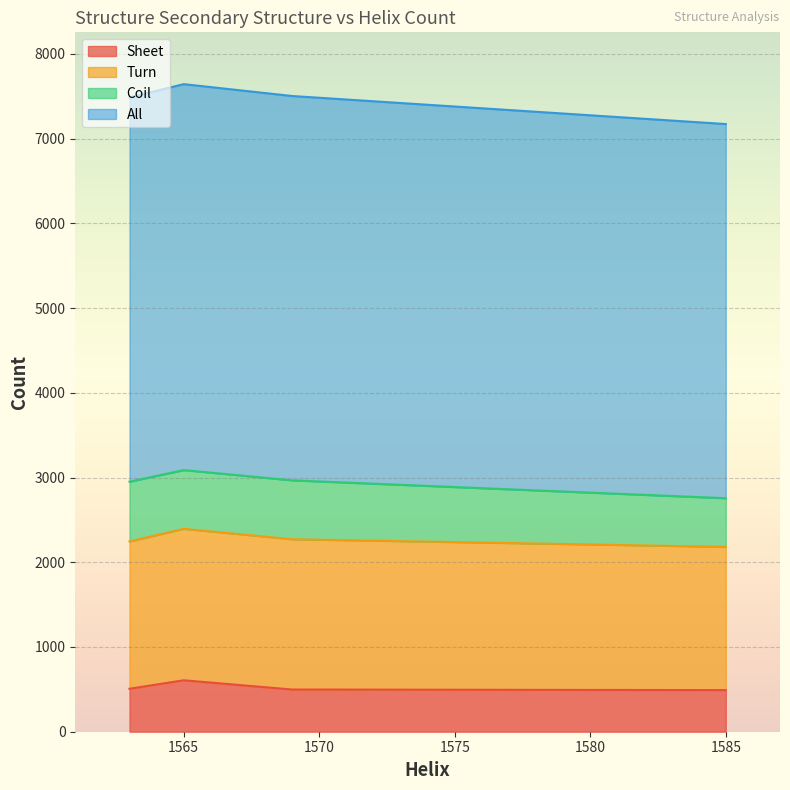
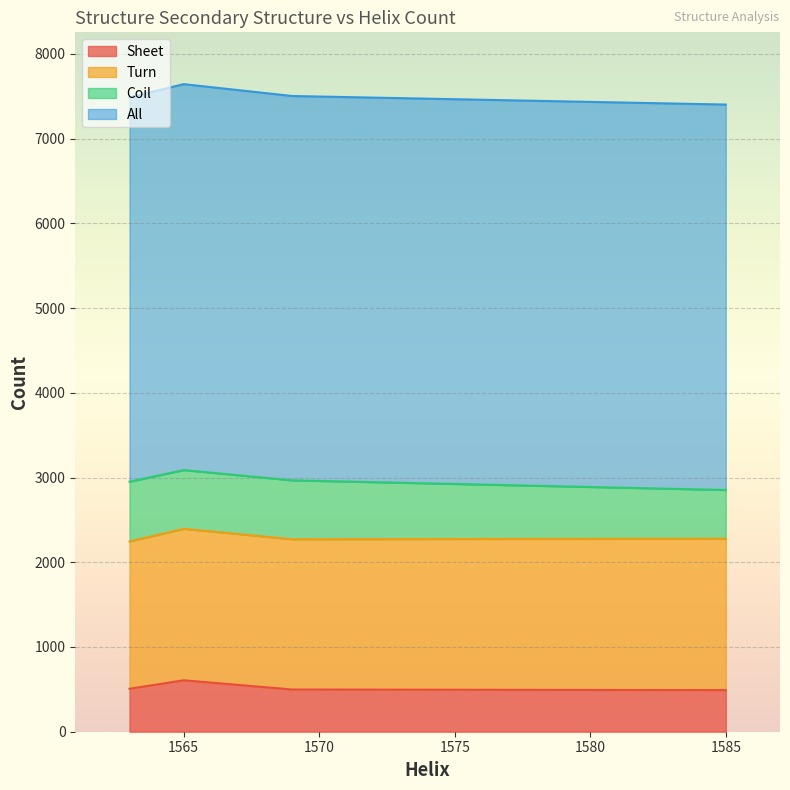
Turn, 1585: 1700 -> 1800
All, 1585: 4400 -> 4500
